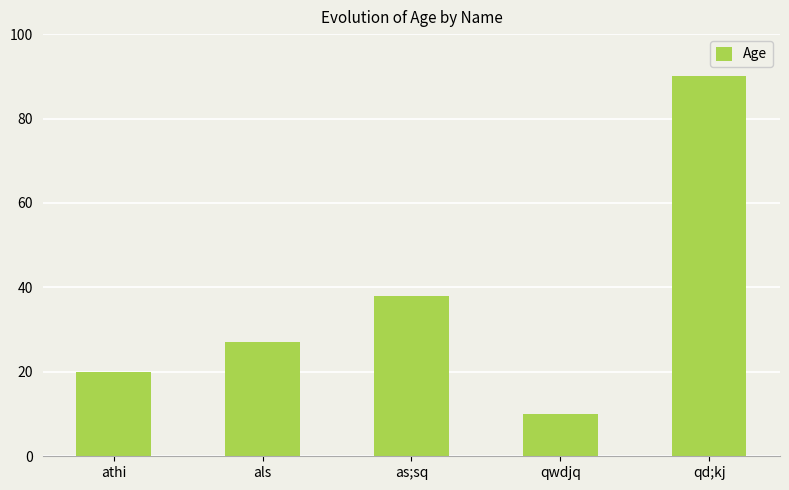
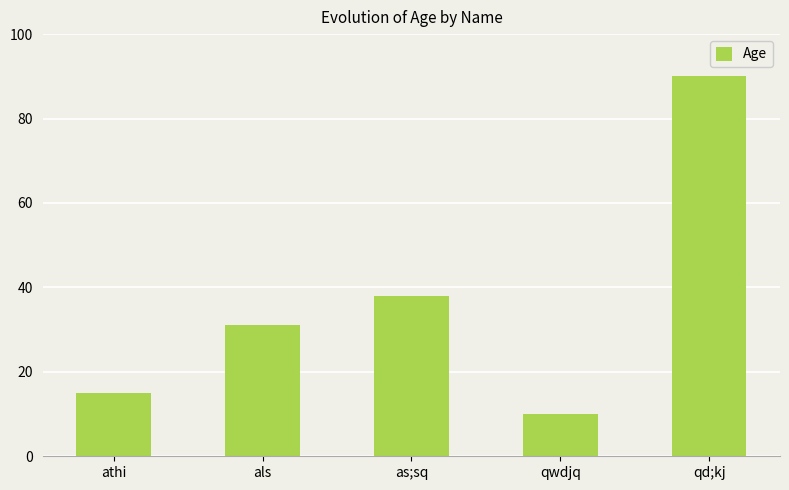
athi: 20 -> 15
als: 27 -> 31
